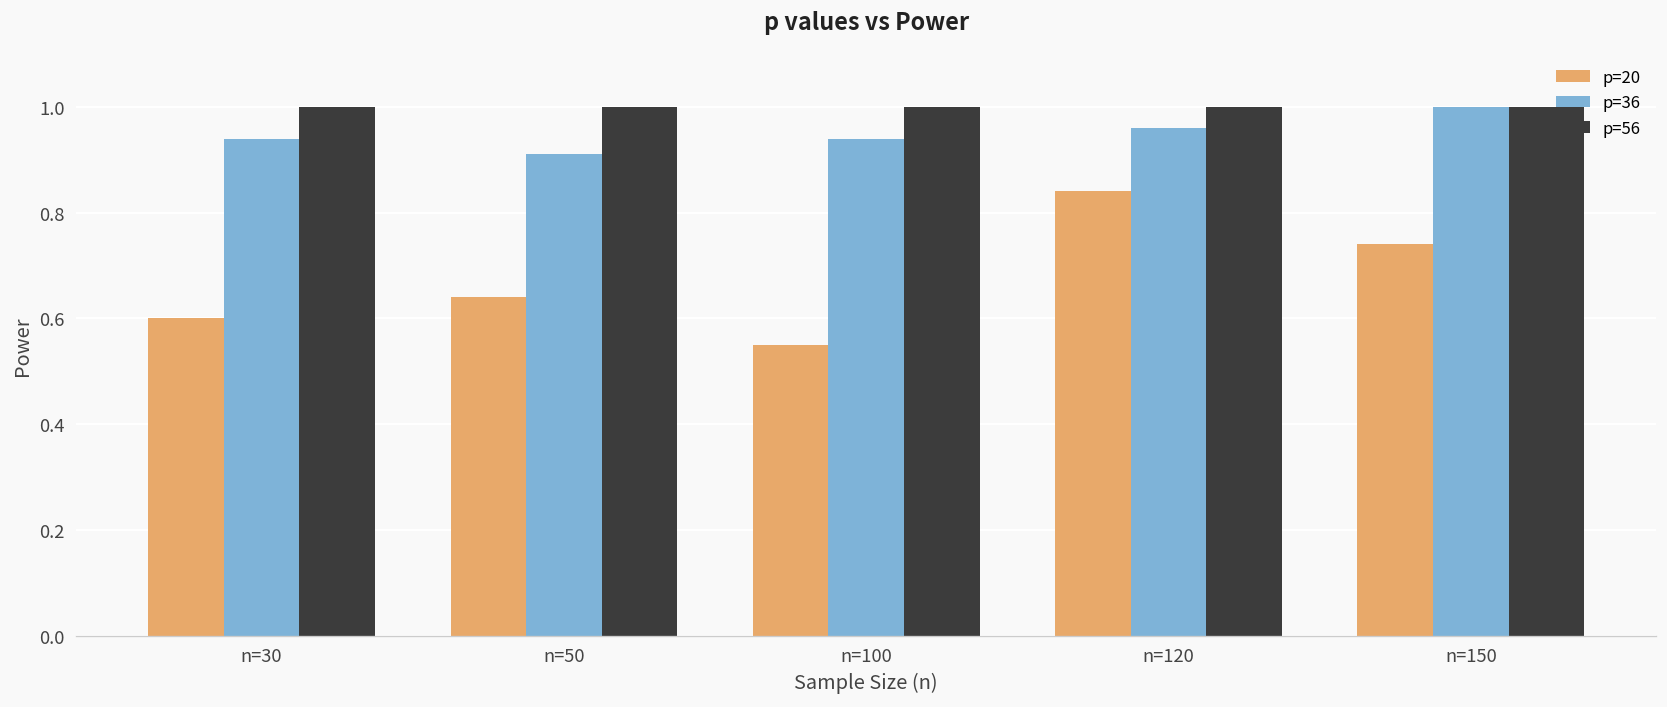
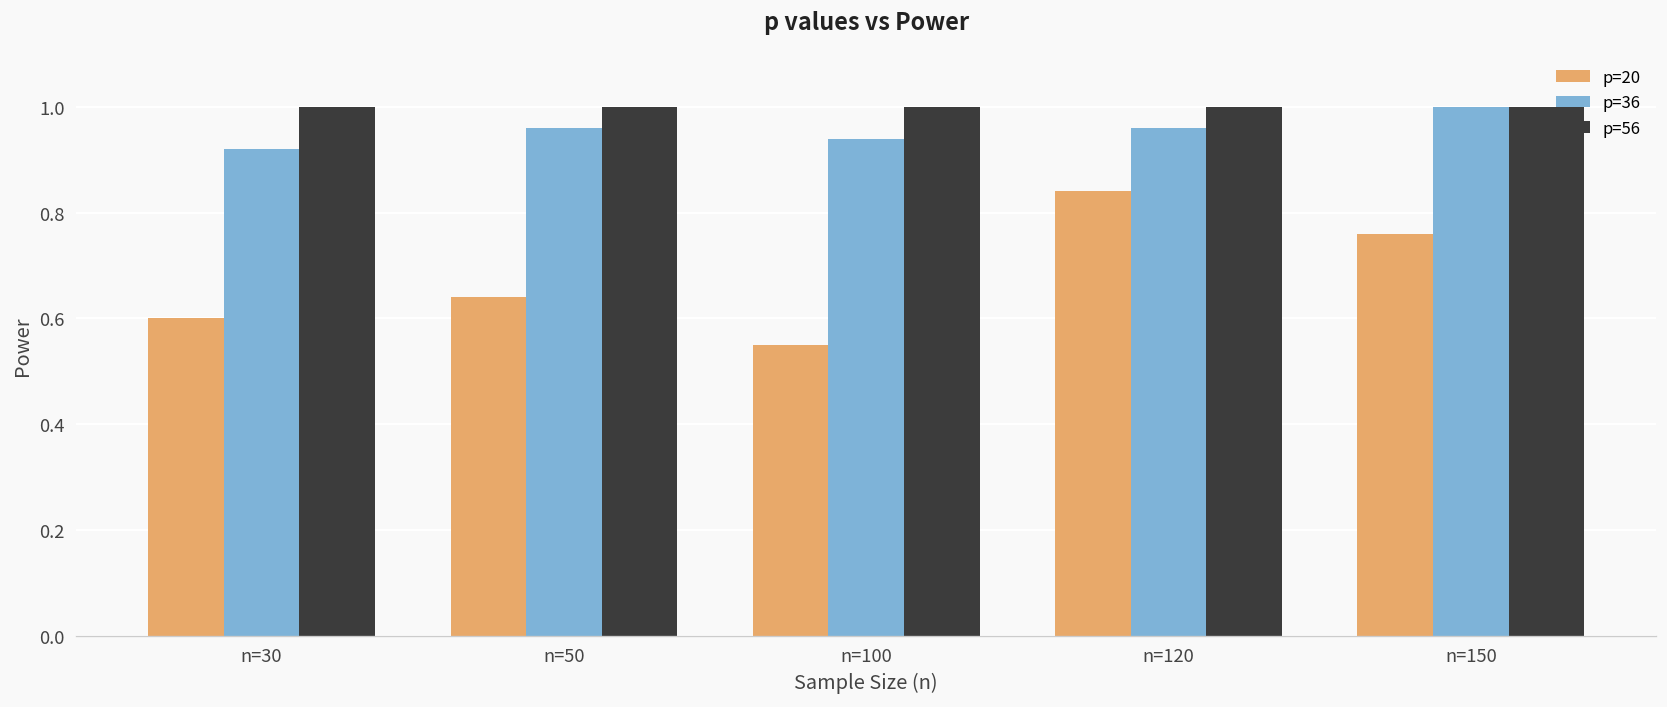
p=36, n=30: 0.94 -> 0.92
p=36, n=50: 0.91 -> 0.96
p=20, n=150: 0.74 -> 0.76
